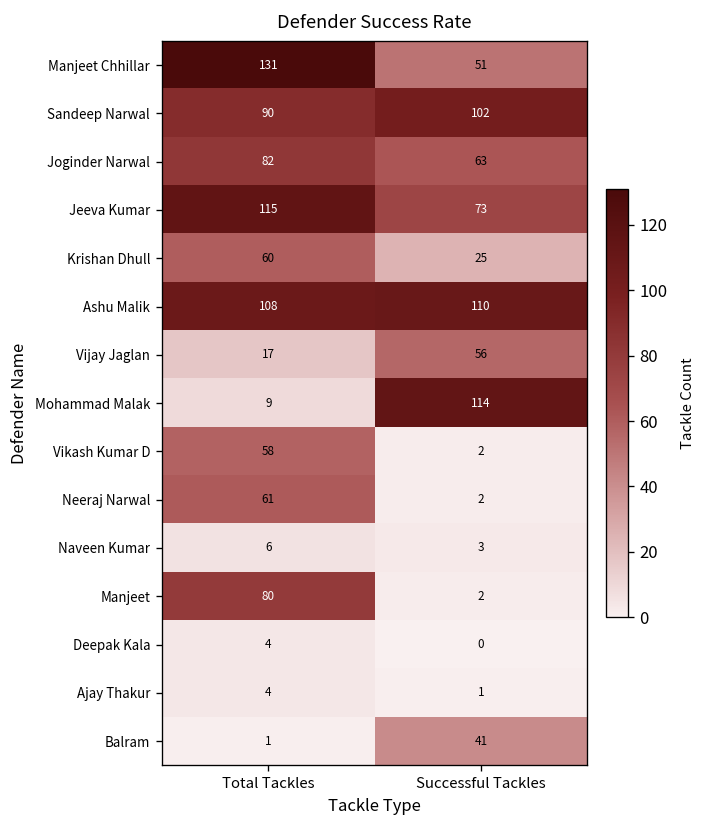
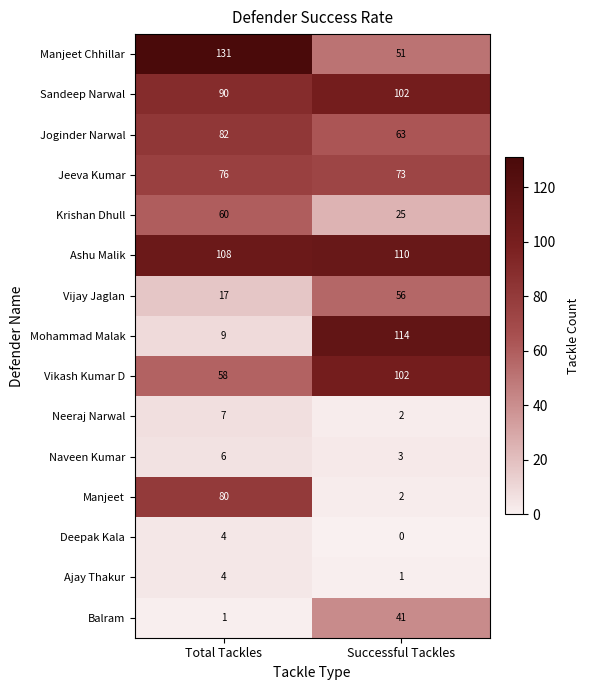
Jeeva Kumar, Total Tackles: 115 -> 76
Vikash Kumar D, Successful Tackles: 2 -> 102
Neeraj Narwal, Total Tackles: 61 -> 7
